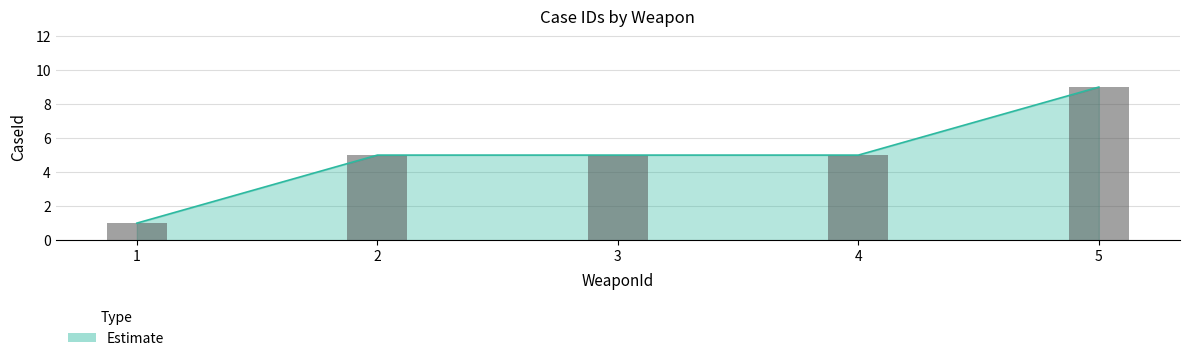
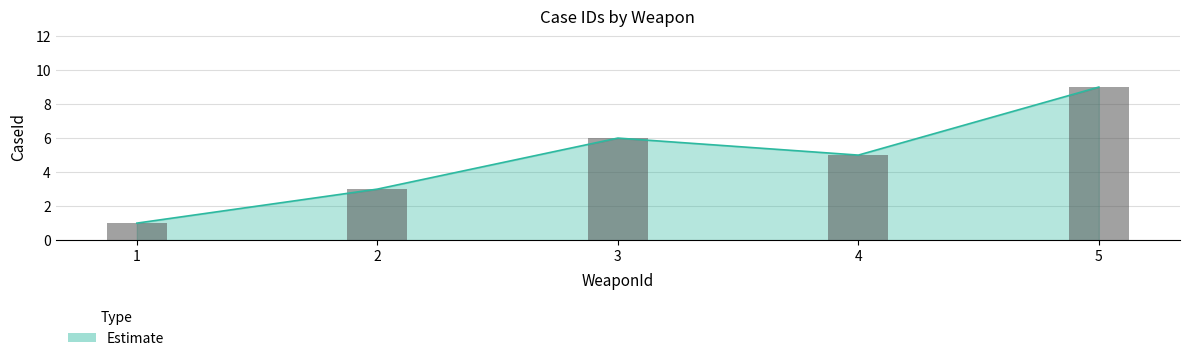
2: 5 -> 3
3: 5 -> 6
